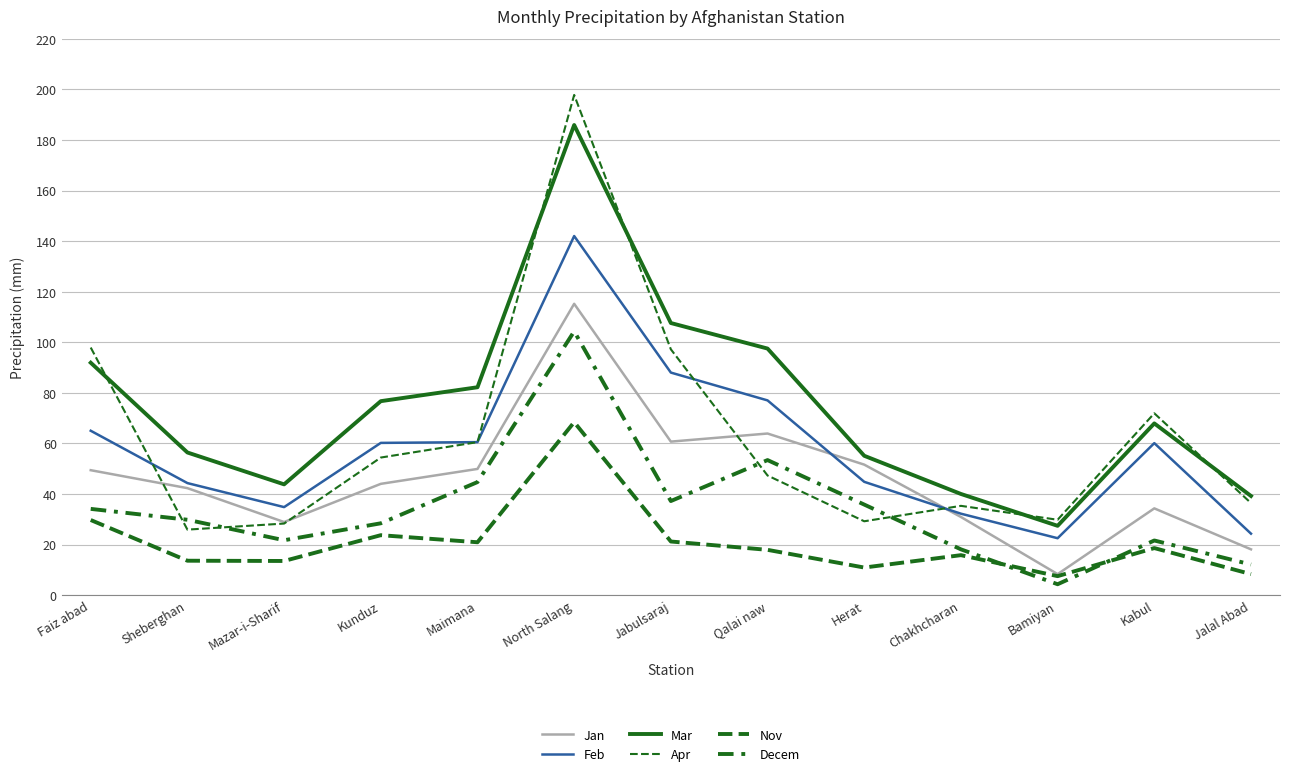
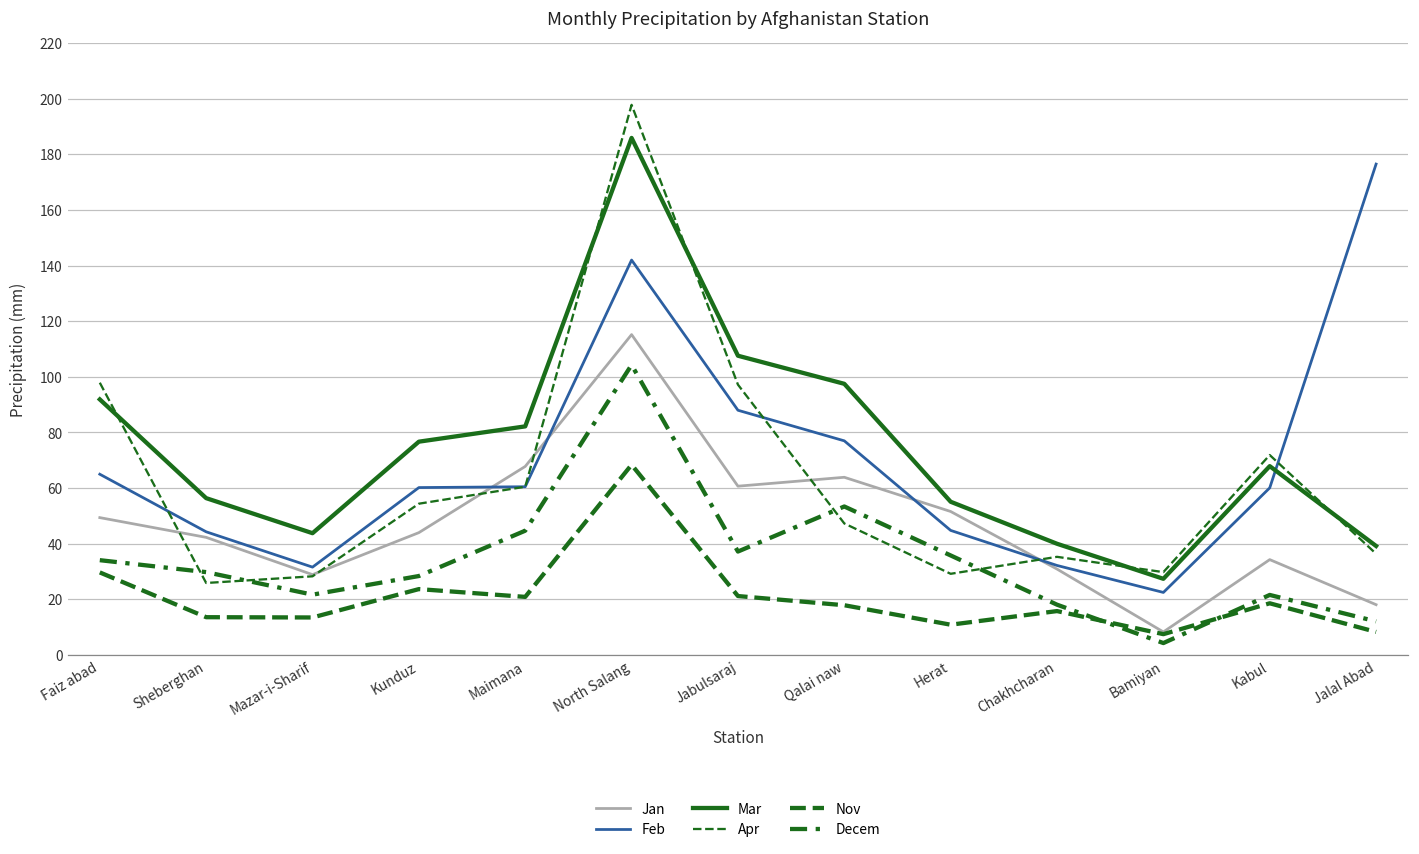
Feb, Mazar-i-Sharif: 35 -> 32
Jan, Maimana: 50 -> 68
Feb, Jalal Abad: 24 -> 177
